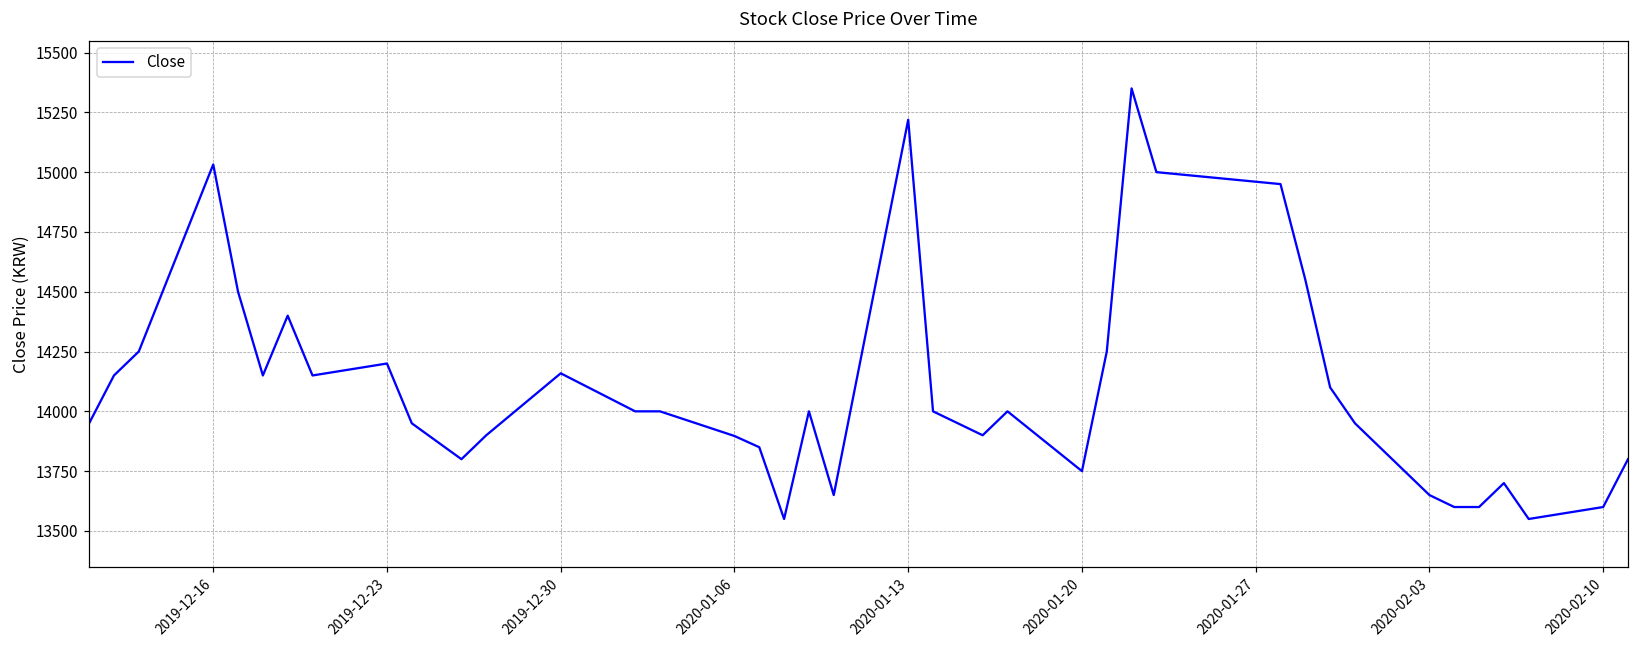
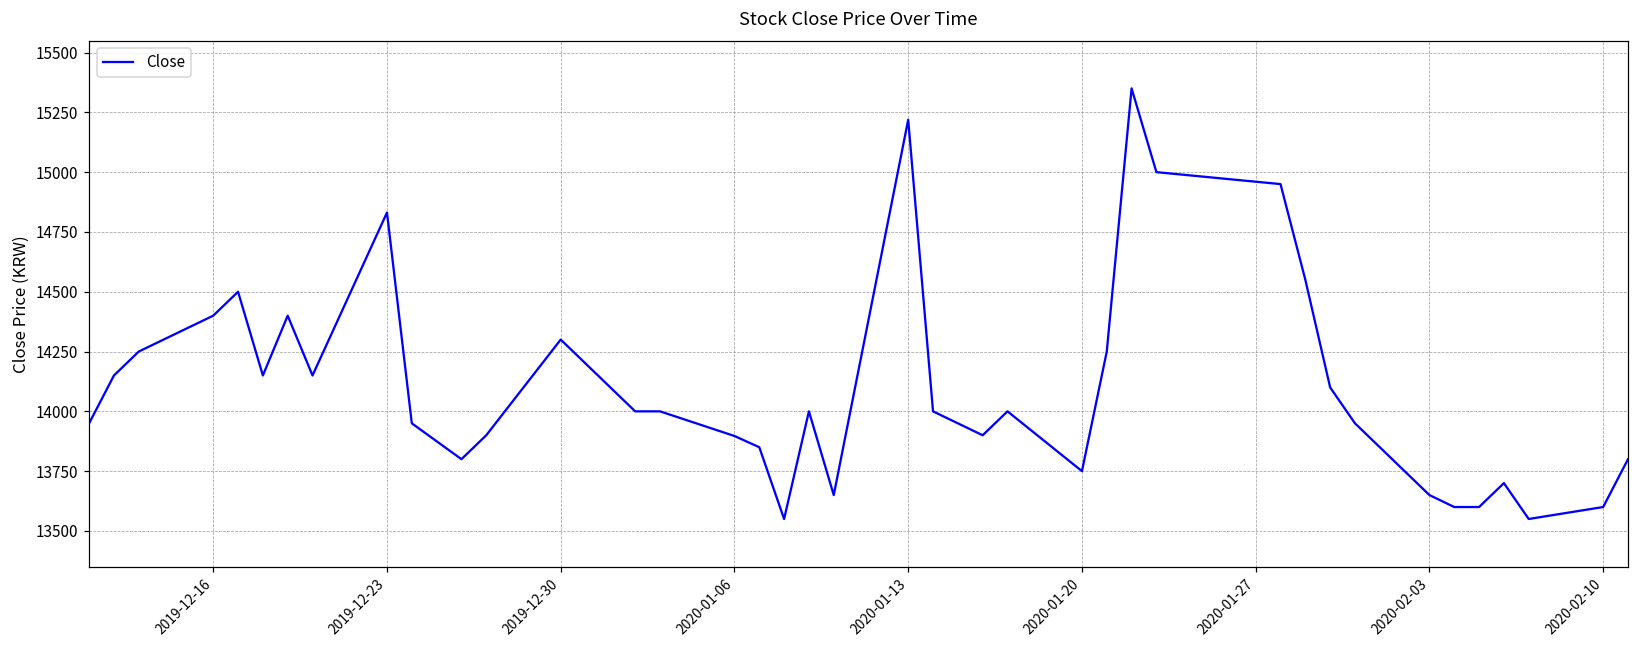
2019-12-16: 15030 -> 14400
2019-12-23: 14200 -> 14830
2019-12-30: 14160 -> 14300
